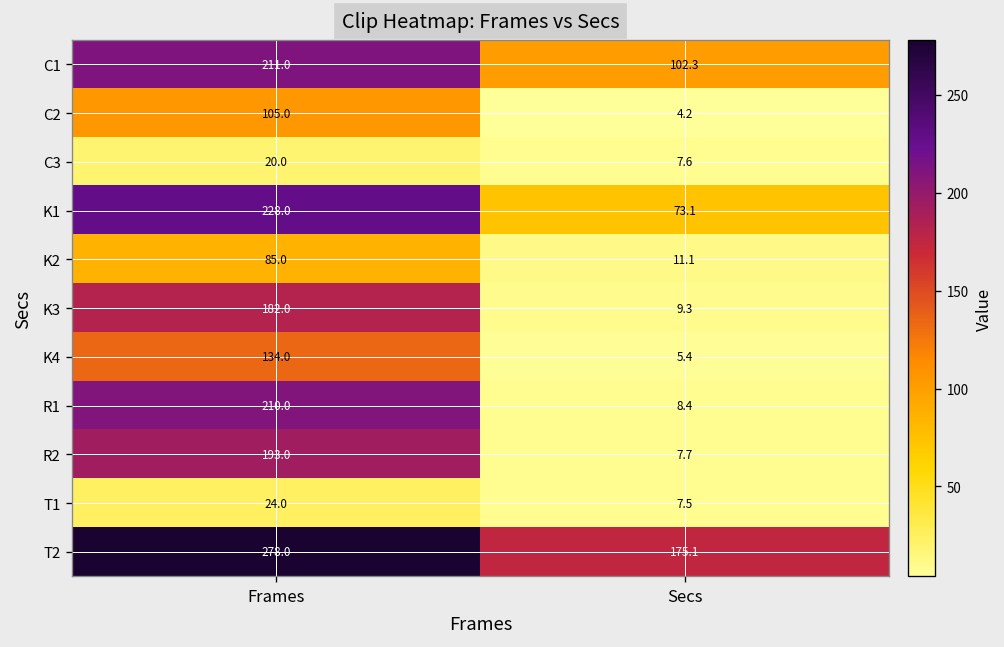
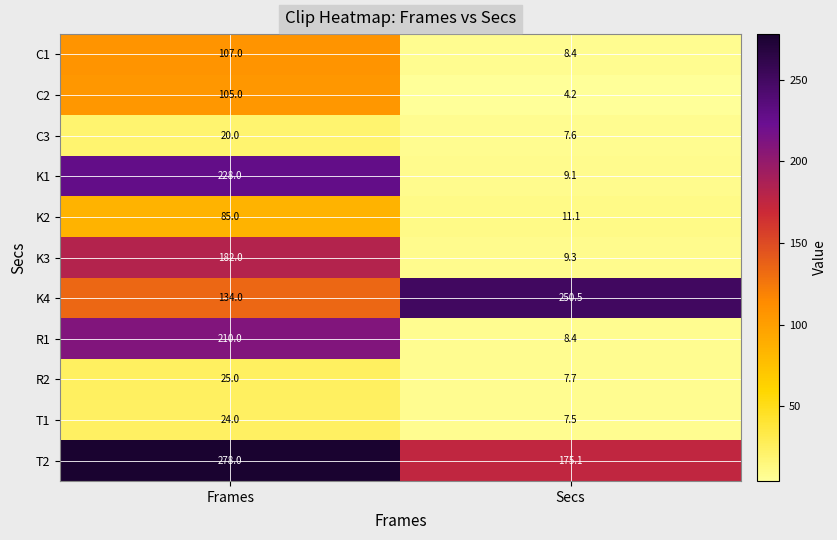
C1, Frames: 211.0 -> 107.0
C1, Secs: 102.3 -> 8.4
K1, Secs: 73.1 -> 9.1
K4, Secs: 5.4 -> 250.5
R2, Frames: 193.0 -> 25.0
